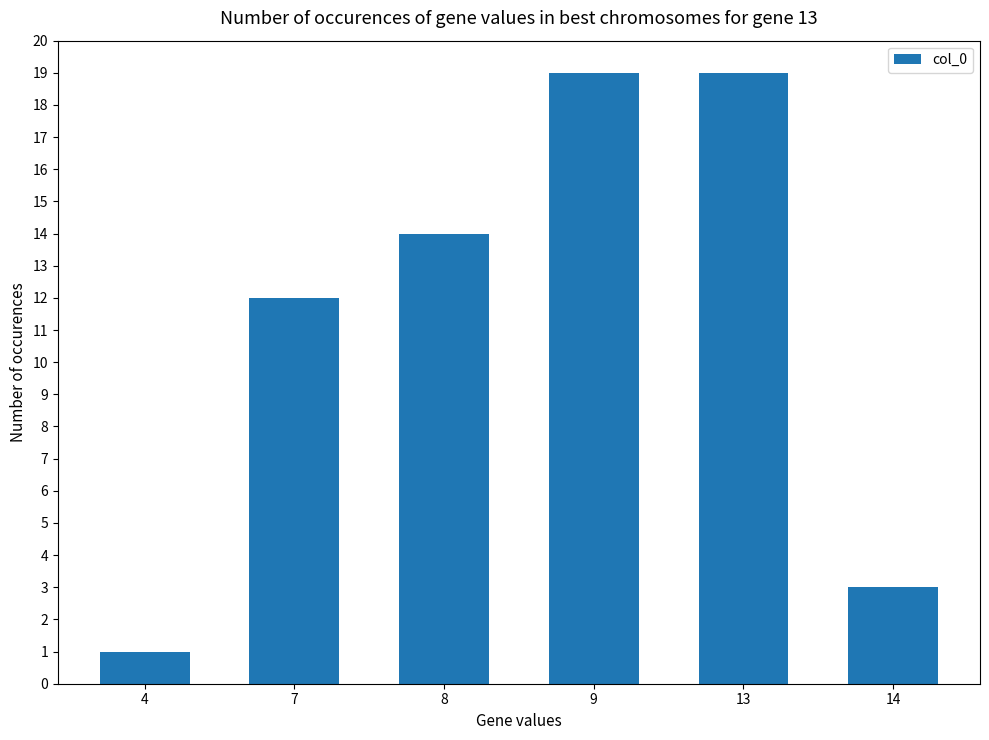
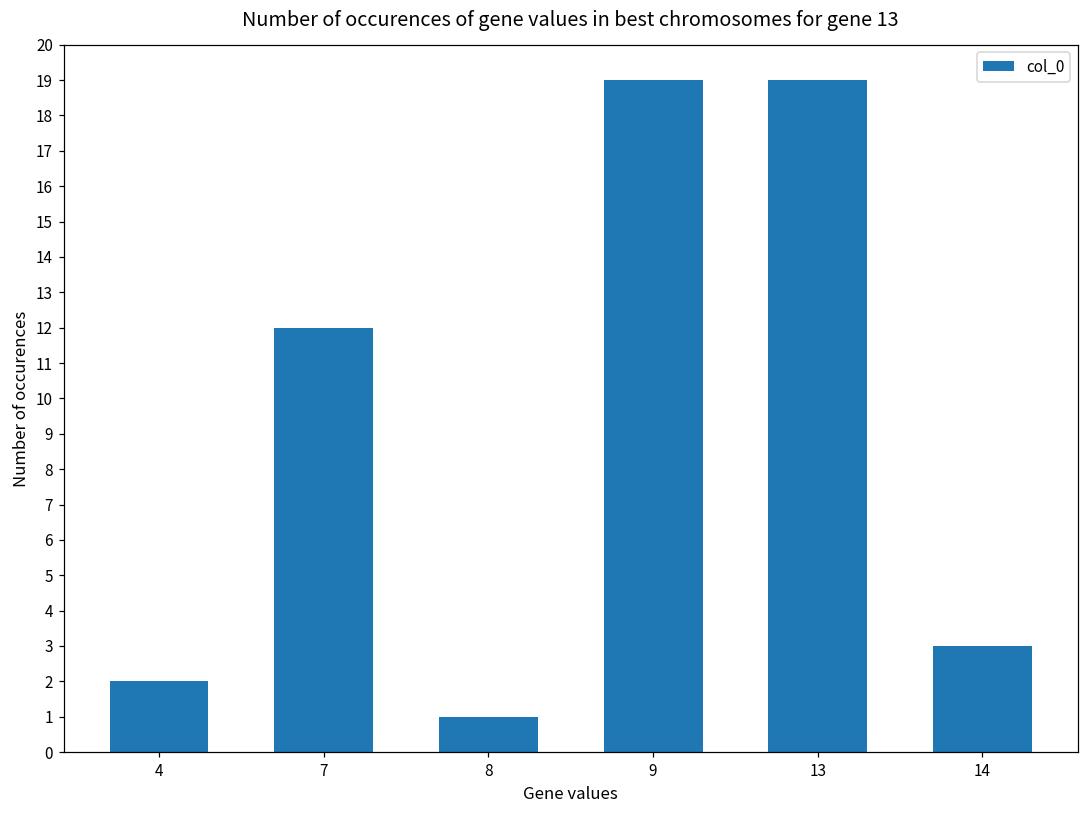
4: 1 -> 2
8: 14 -> 1
